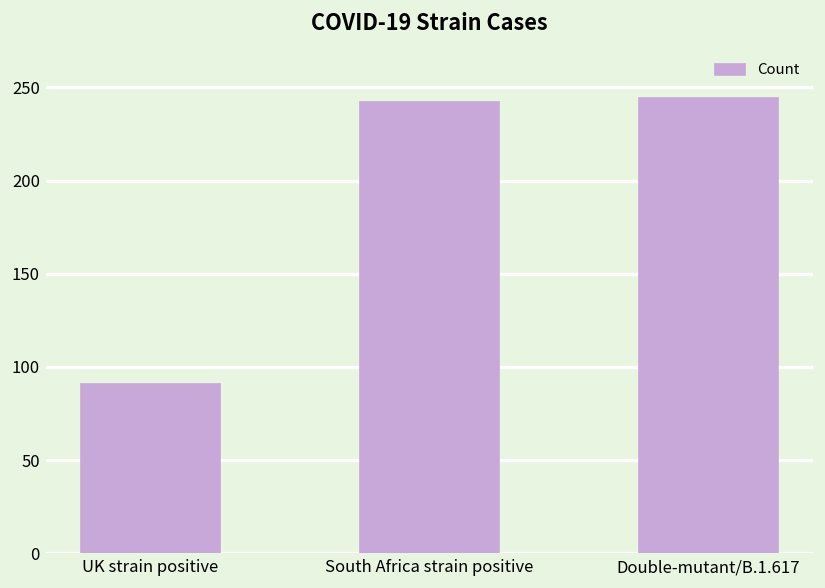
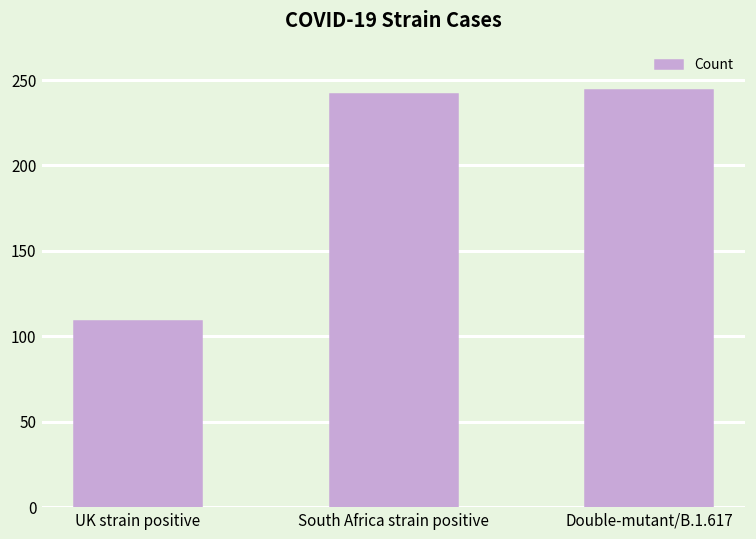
UK strain positive: 91 -> 109
